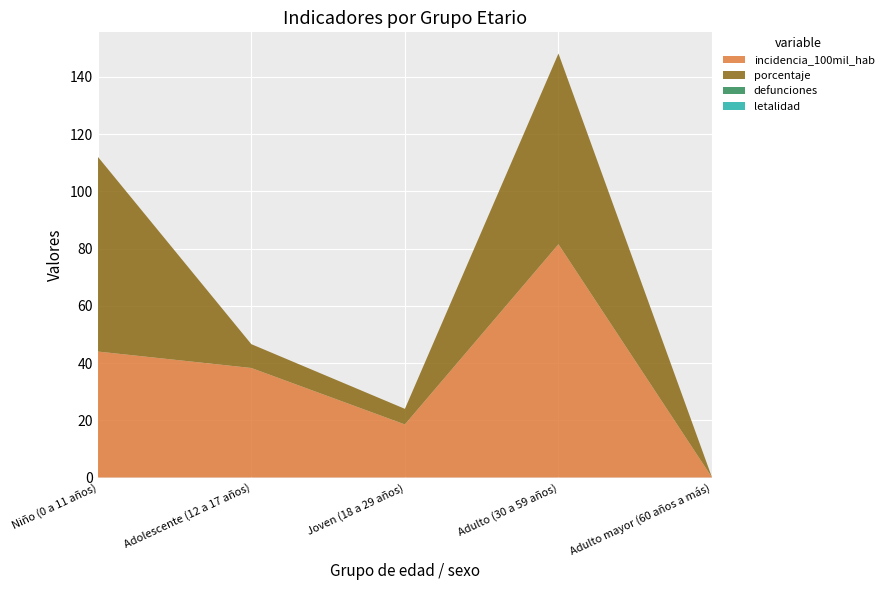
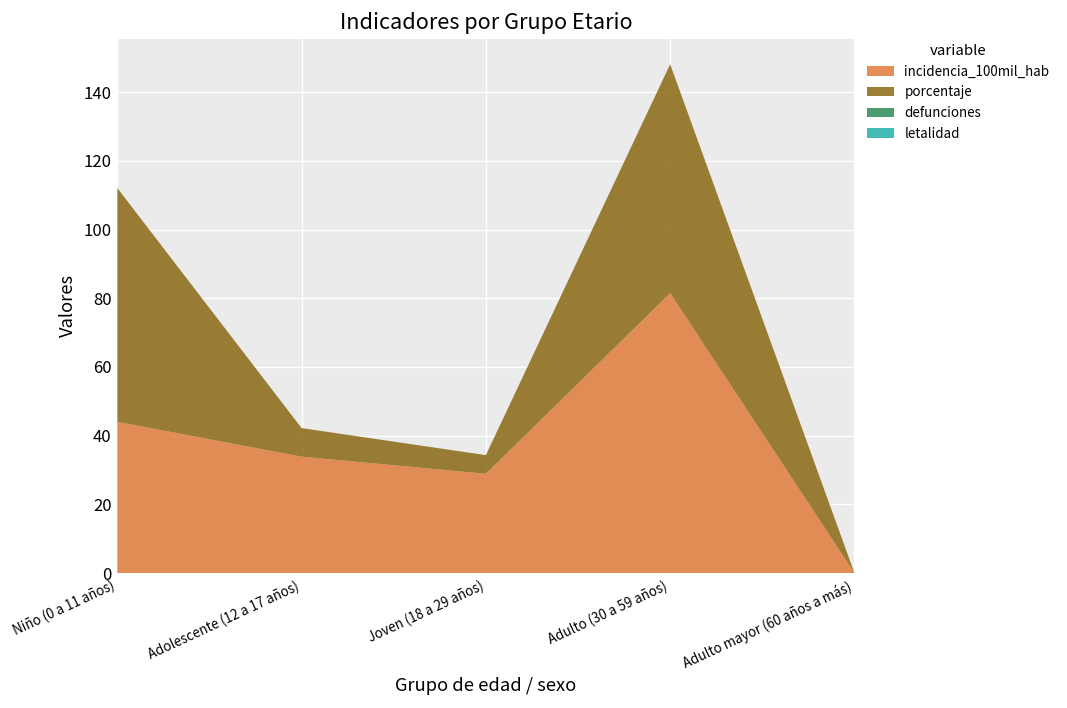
incidencia_100mil_hab, Adolescente (12 a 17 años): 38 -> 34
incidencia_100mil_hab, Joven (18 a 29 años): 19 -> 29
